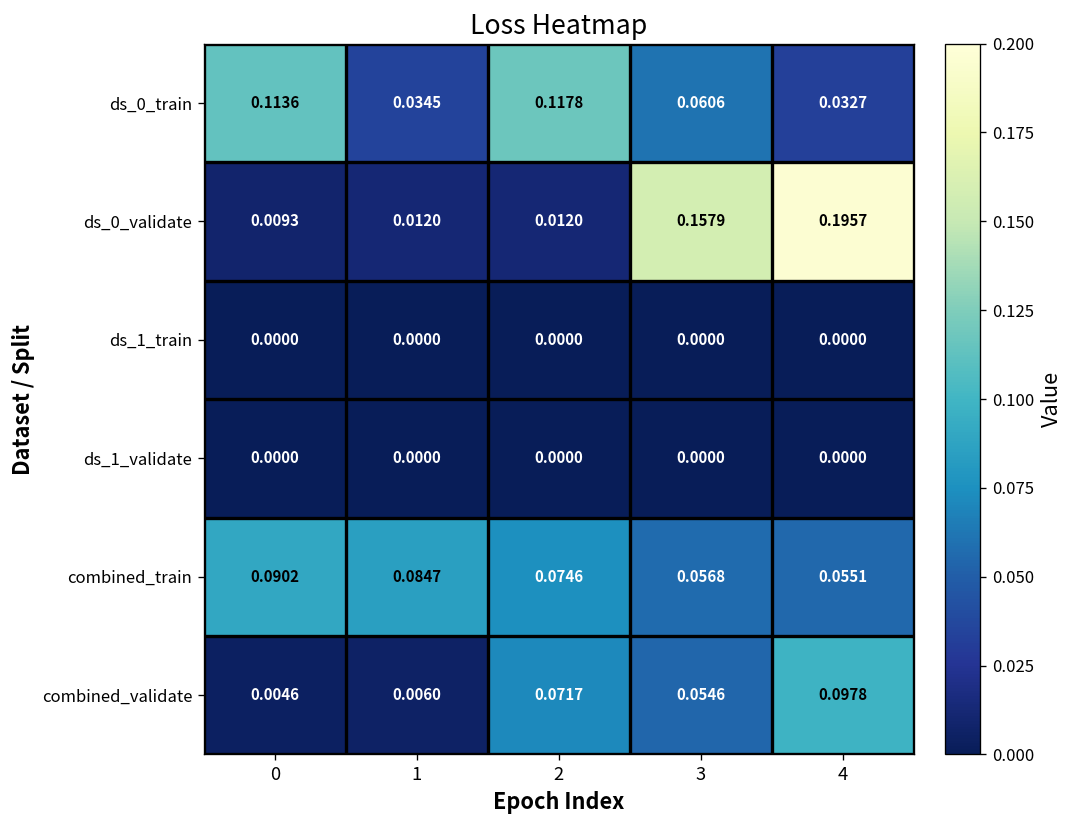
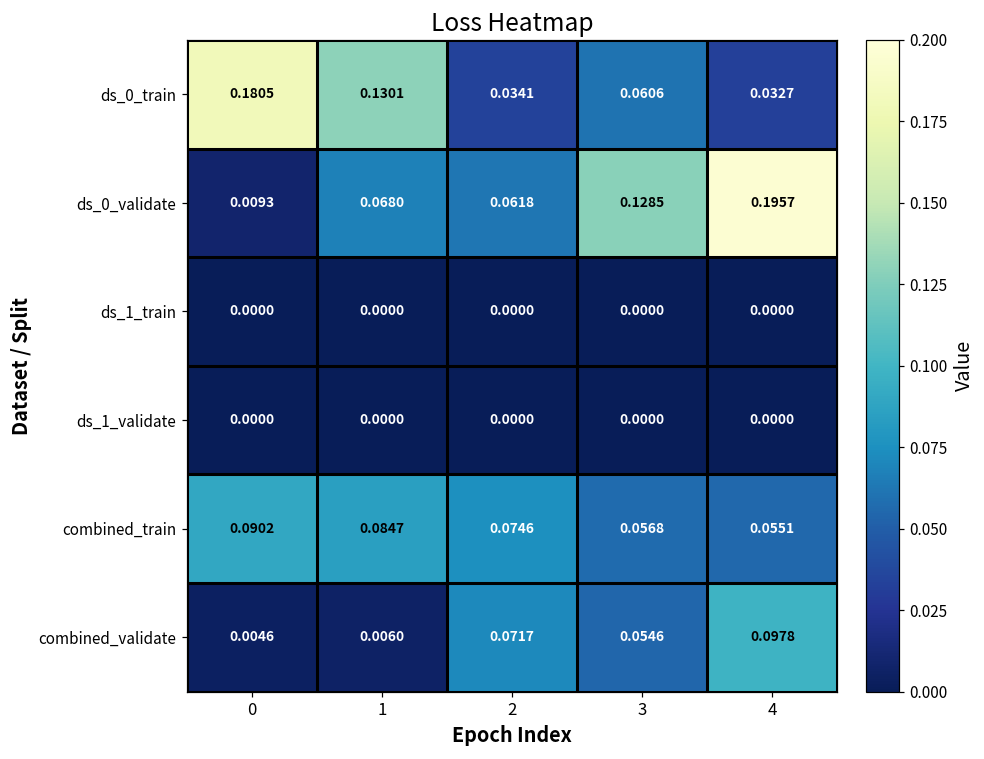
ds_0_train, 0: 0.1136 -> 0.1805
ds_0_train, 1: 0.0345 -> 0.1301
ds_0_train, 2: 0.1178 -> 0.0341
ds_0_validate, 1: 0.0120 -> 0.0680
ds_0_validate, 2: 0.0120 -> 0.0618
ds_0_validate, 3: 0.1579 -> 0.1285
